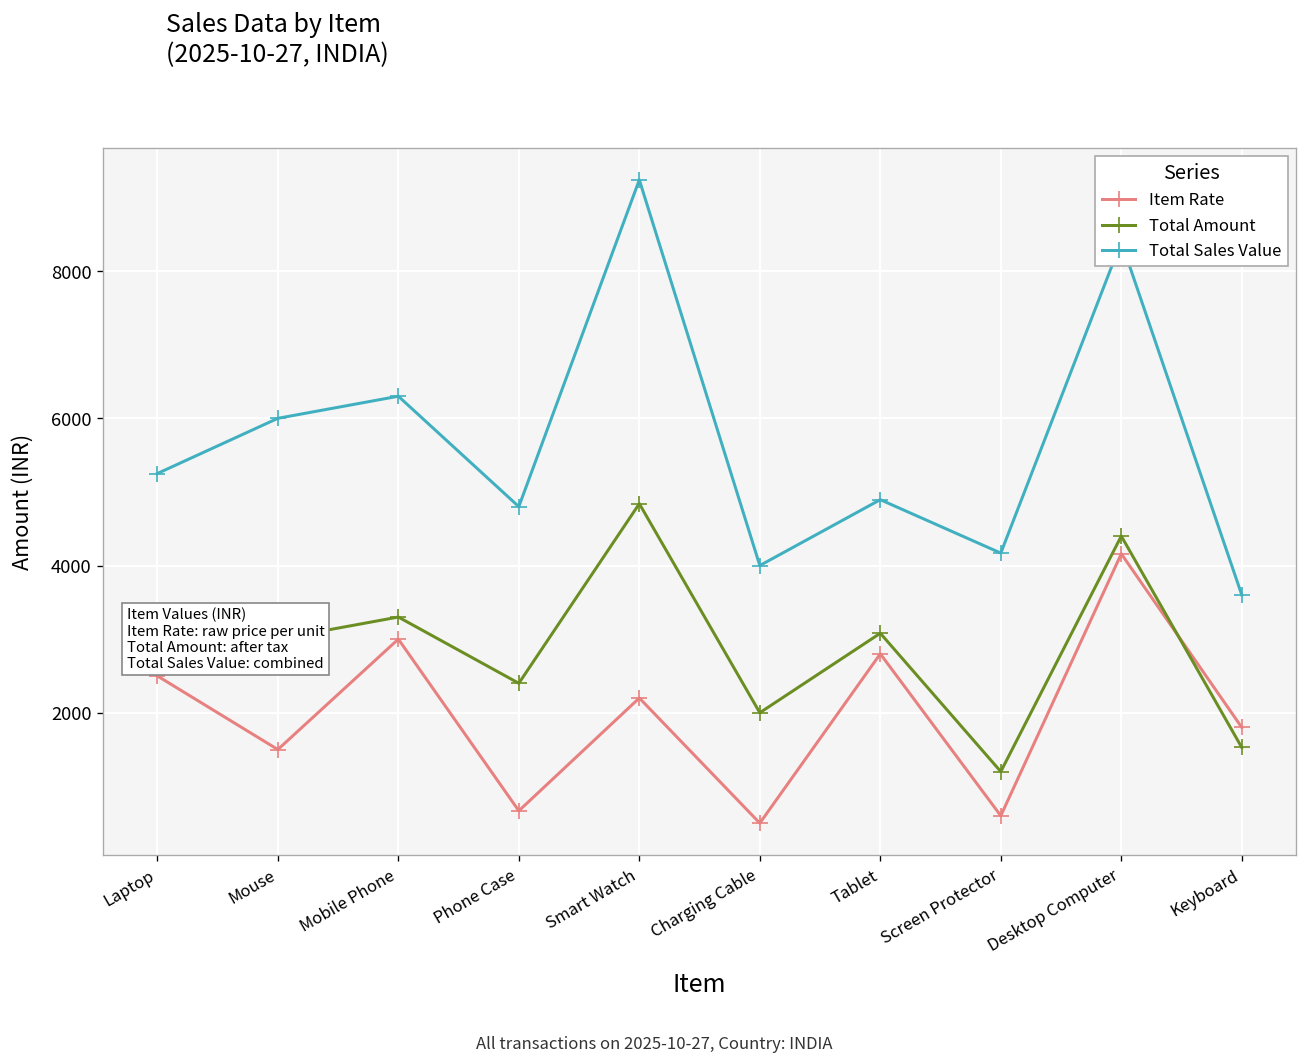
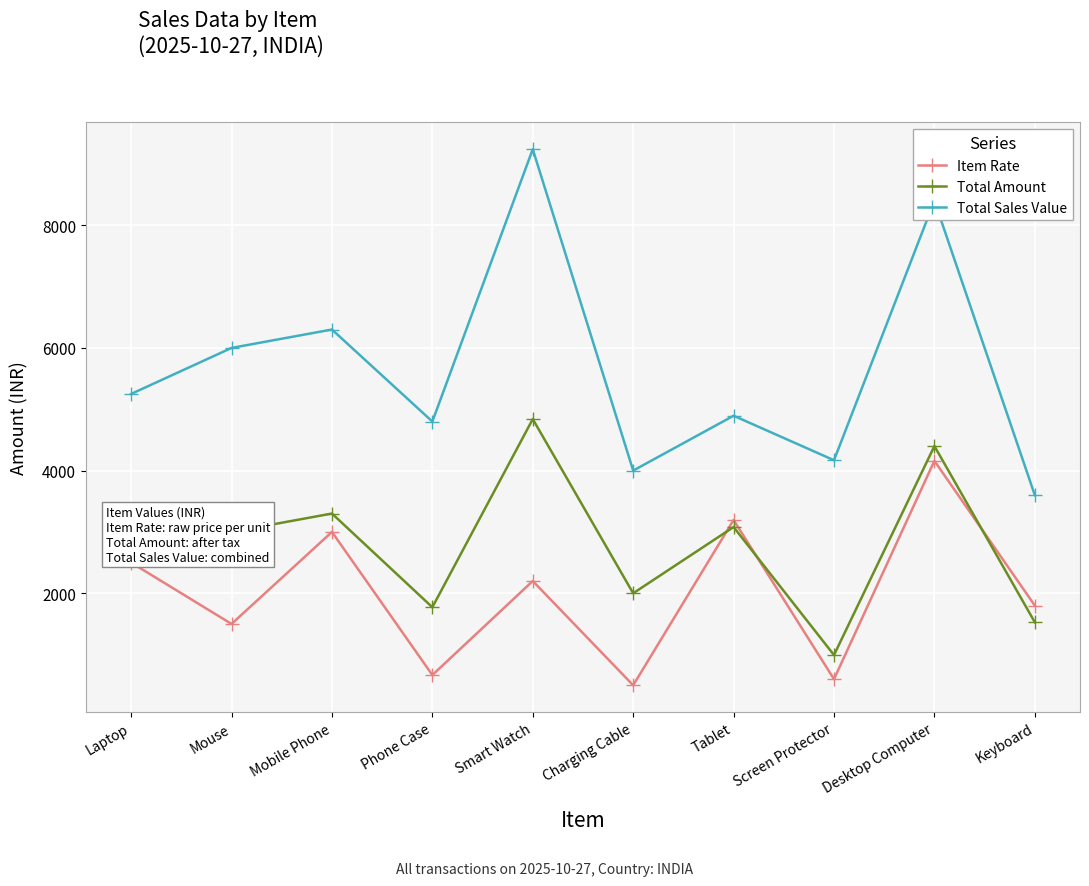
Total Amount, Phone Case: 2400 -> 1800
Item Rate, Tablet: 2800 -> 3200
Total Amount, Screen Protector: 1200 -> 1000
